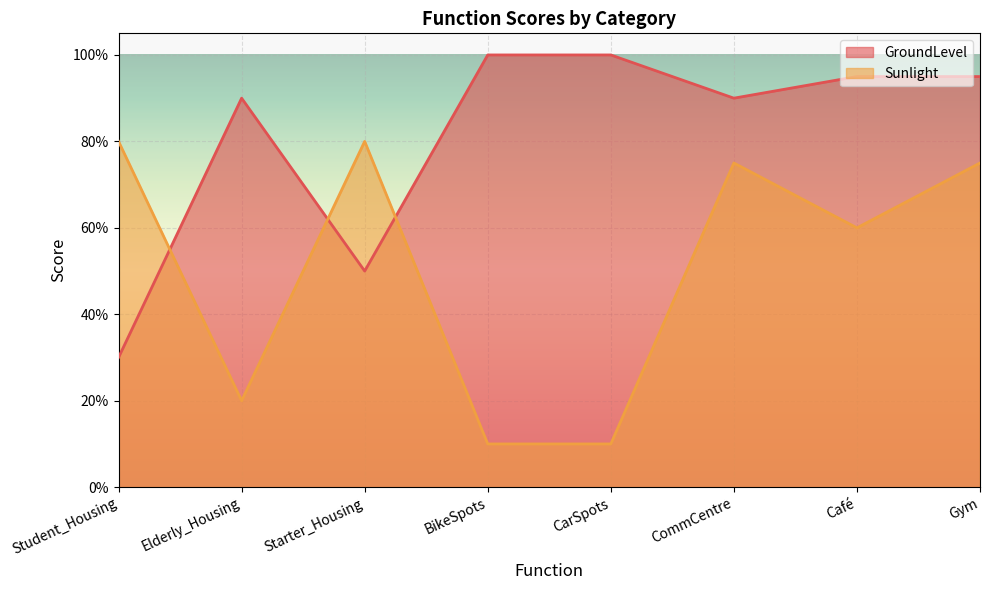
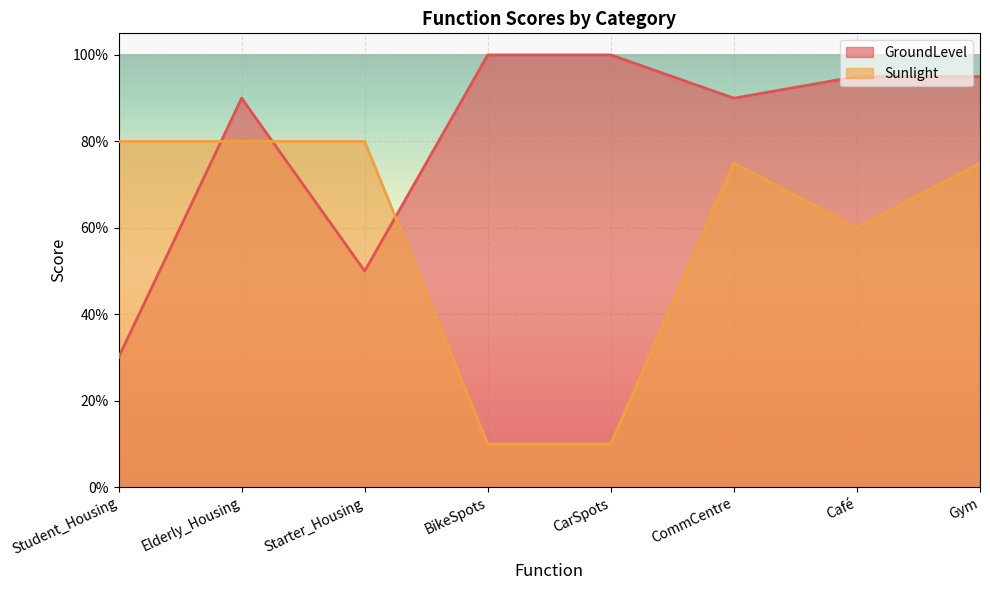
Sunlight, Elderly_Housing: 20% -> 80%
